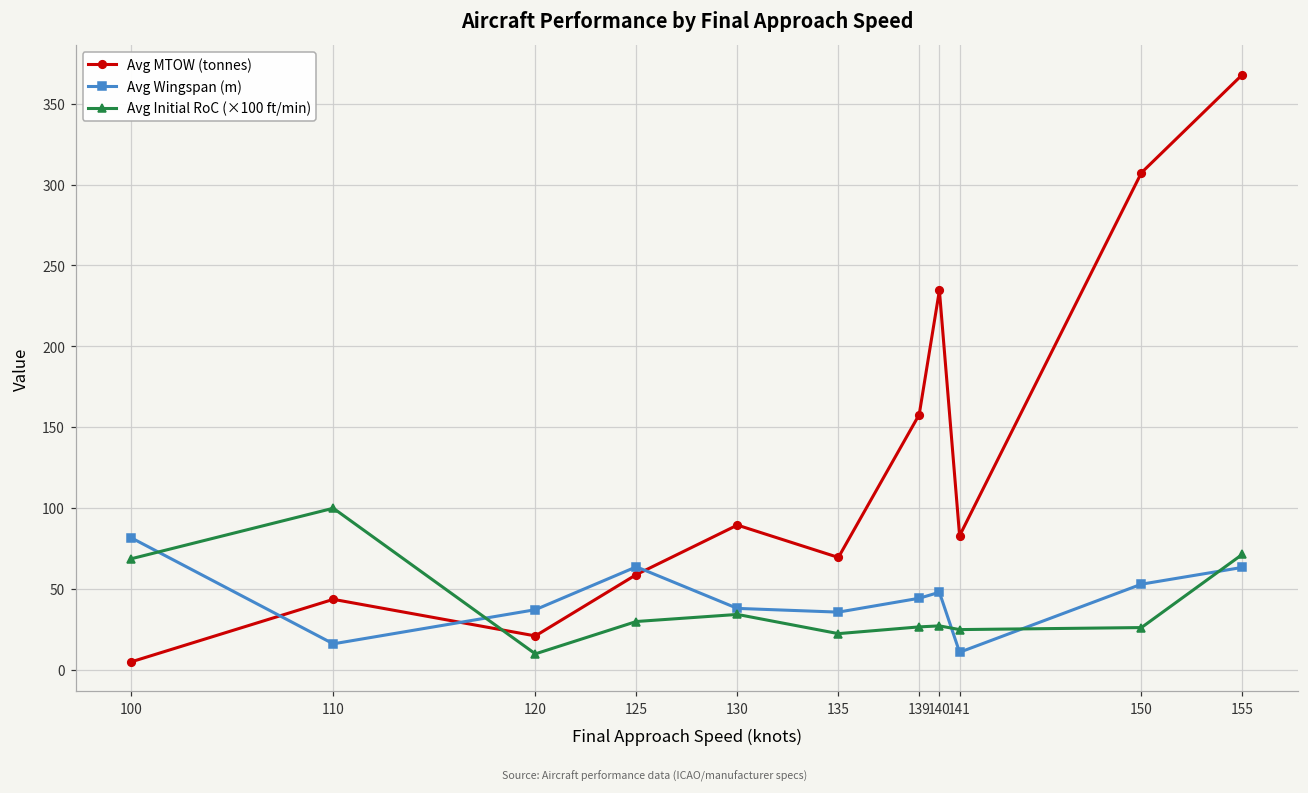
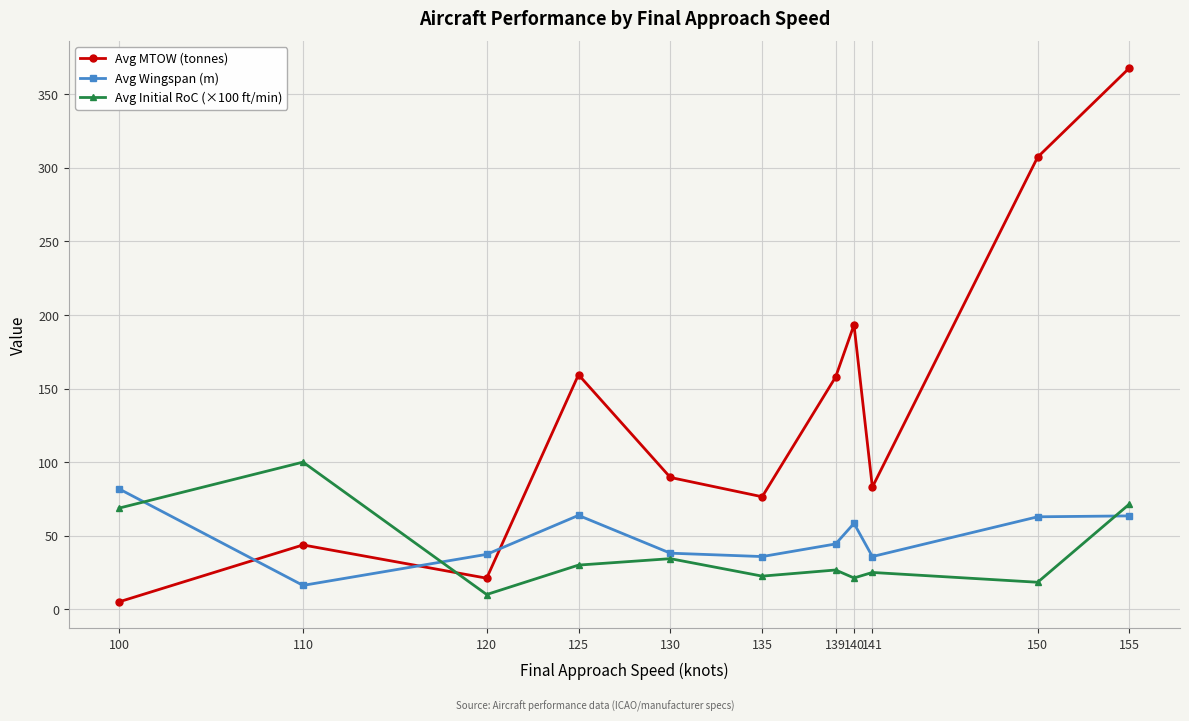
Avg MTOW (tonnes), 125: 59 -> 159
Avg MTOW (tonnes), 135: 70 -> 76
Avg MTOW (tonnes), 140: 235 -> 193
Avg Wingspan (m), 140: 48 -> 58
Avg Initial RoC (×100 ft/min), 140: 27 -> 21
Avg Wingspan (m), 141: 11 -> 36
Avg Wingspan (m), 150: 53 -> 63
Avg Initial RoC (×100 ft/min), 150: 26 -> 18
